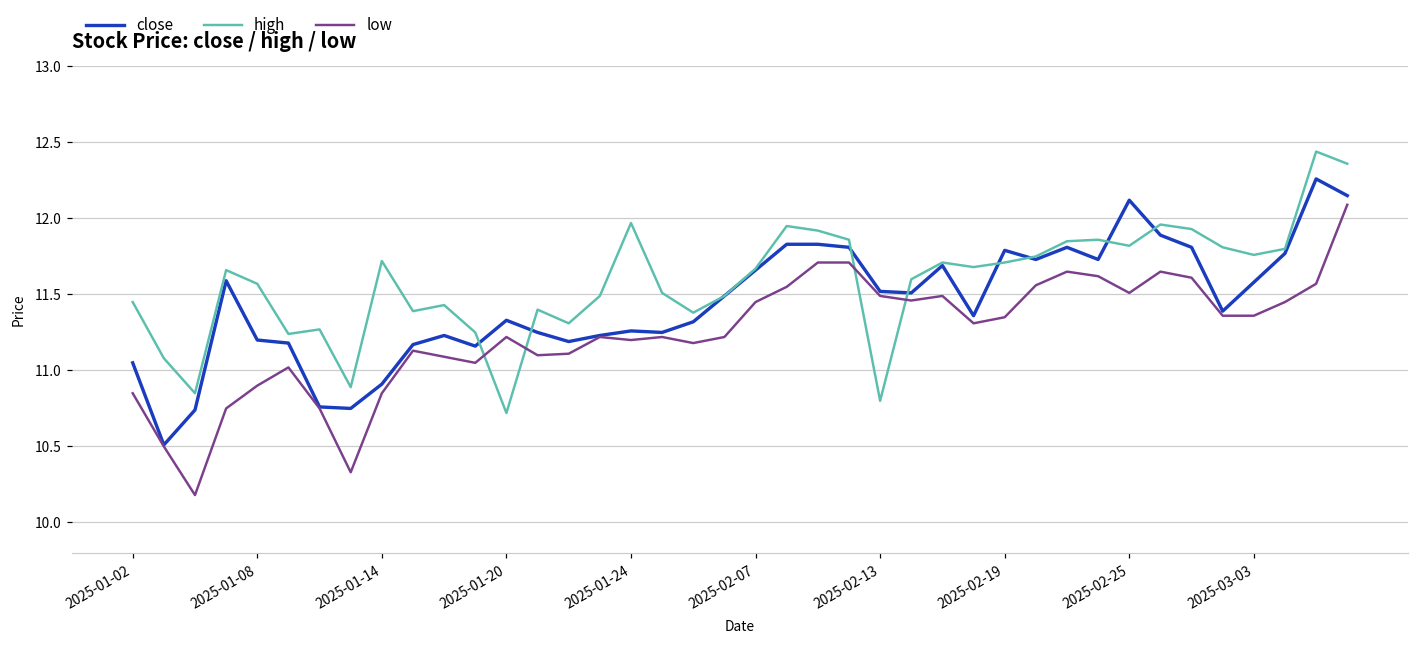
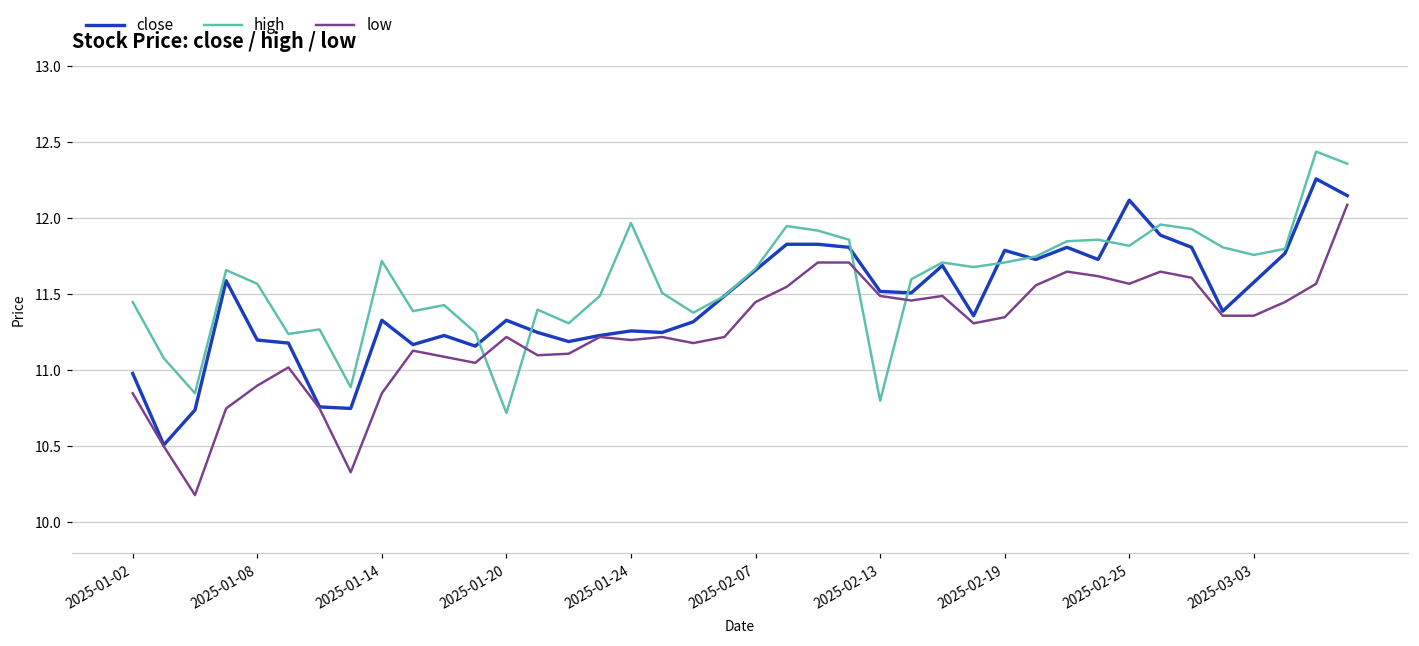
close, 2025-01-02: 11.05 -> 10.98
close, 2025-01-14: 10.91 -> 11.33
low, 2025-02-25: 11.51 -> 11.57
